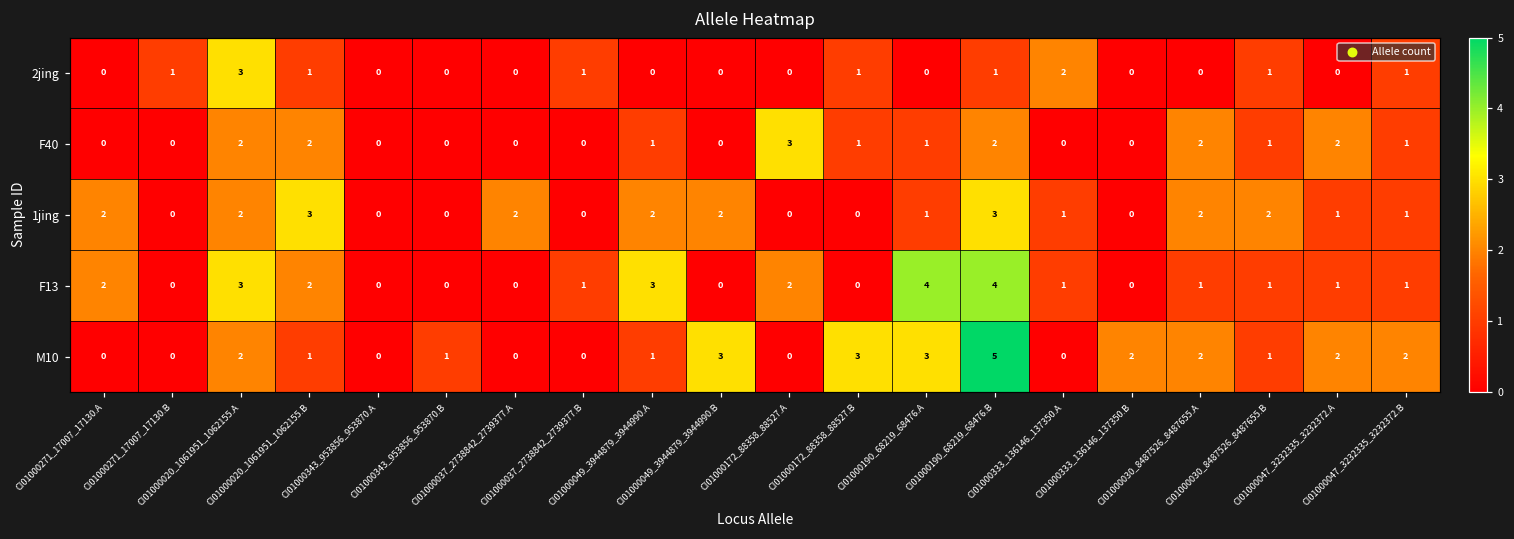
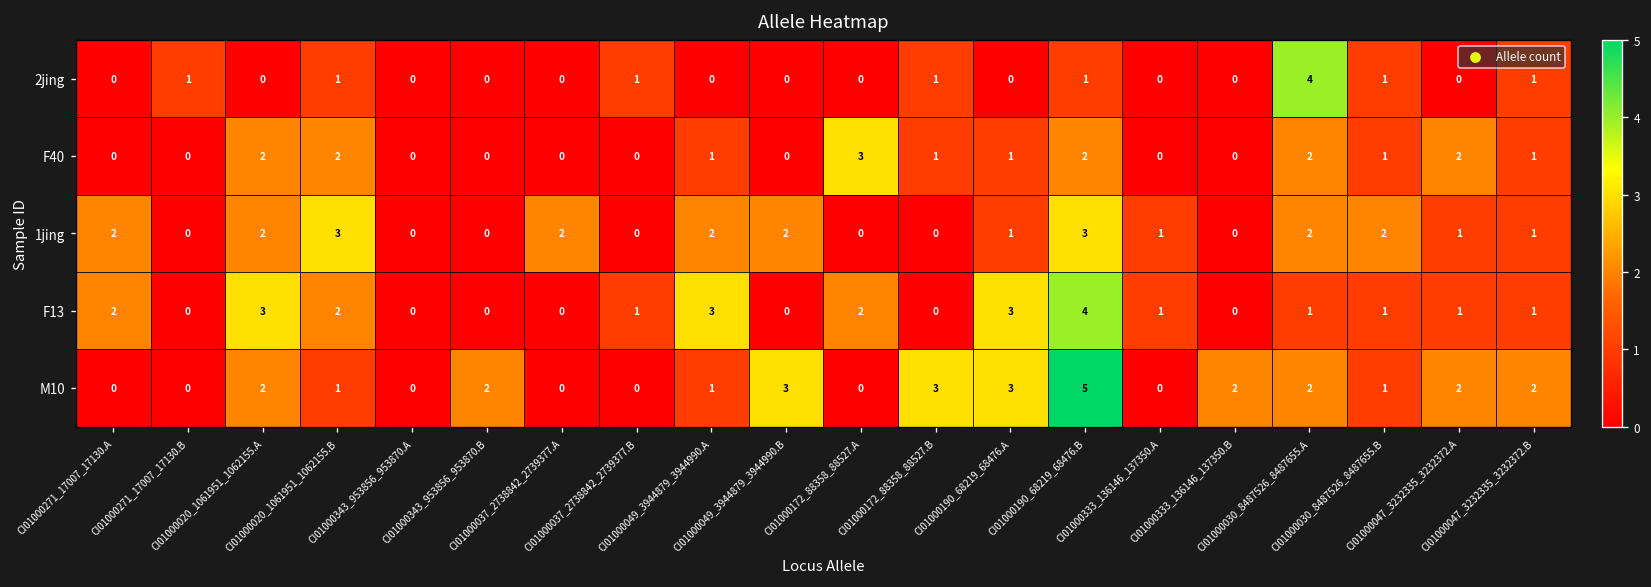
2jing, CI01000020_1061951_1062155.A: 3 -> 0
2jing, CI01000333_136146_137350.A: 2 -> 0
2jing, CI01000030_8487526_8487655.A: 0 -> 4
F13, CI01000190_68219_68476.A: 4 -> 3
M10, CI01000343_953856_953870.B: 1 -> 2
